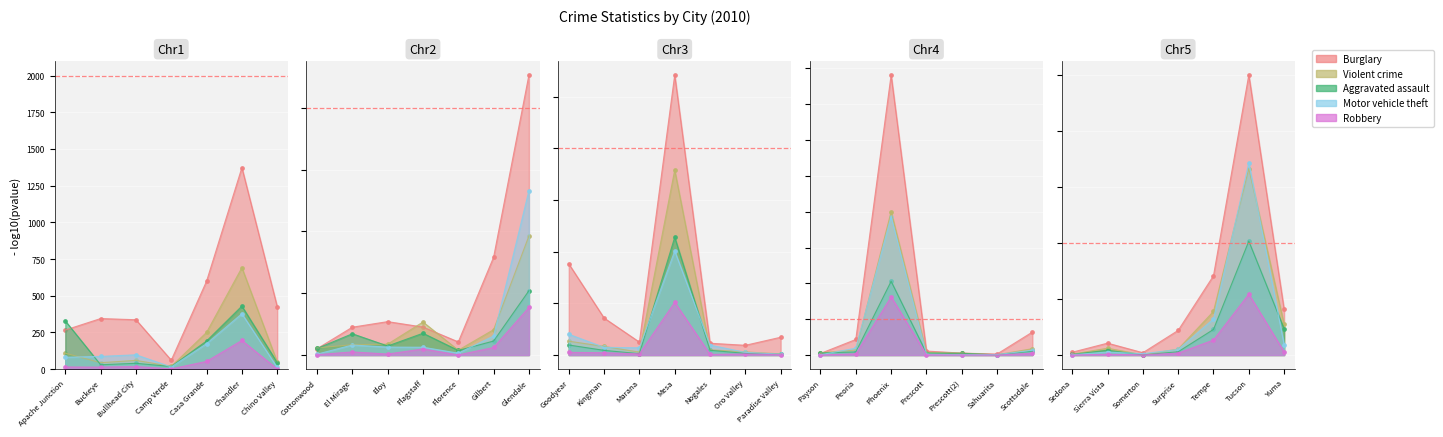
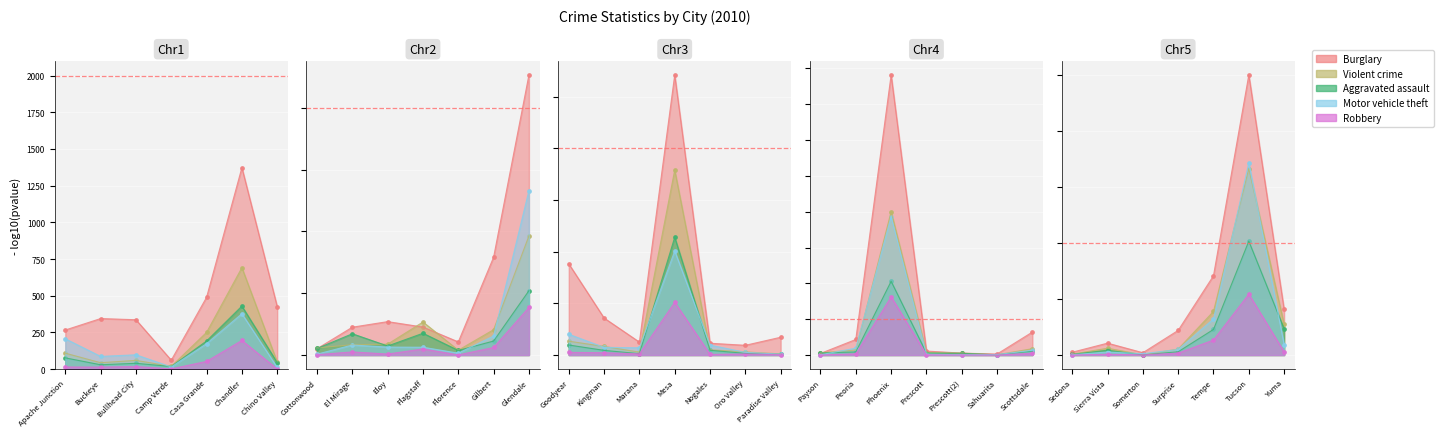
Chr1, Aggravated assault, Apache Junction: 330 -> 80
Chr1, Motor vehicle theft, Apache Junction: 80 -> 210
Chr1, Burglary, Casa Grande: 600 -> 490
